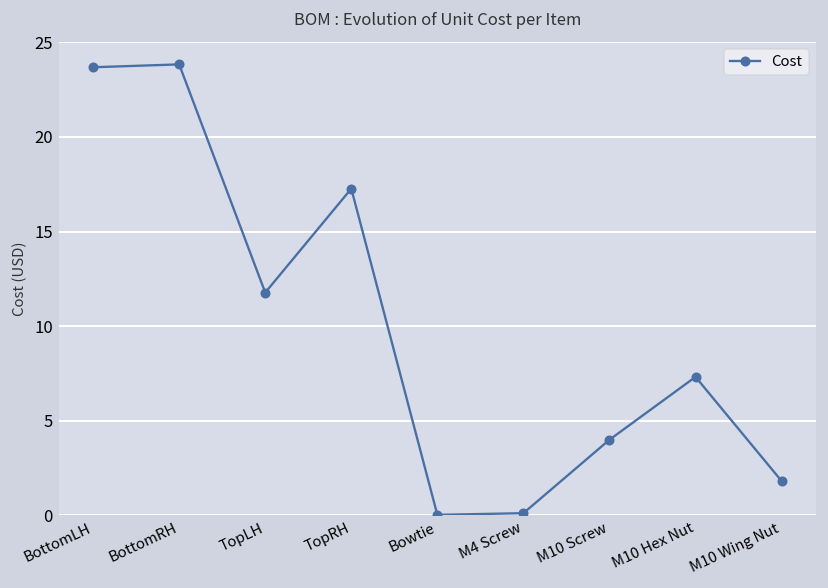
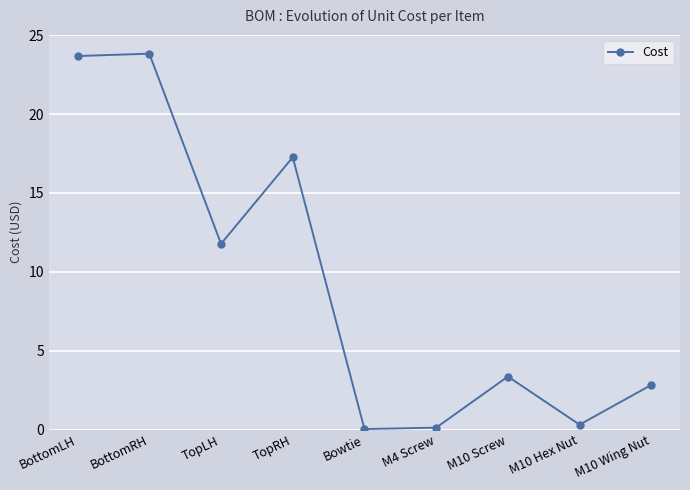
M10 Screw: 4.0 -> 3.4
M10 Hex Nut: 7.3 -> 0.3
M10 Wing Nut: 1.8 -> 2.8
